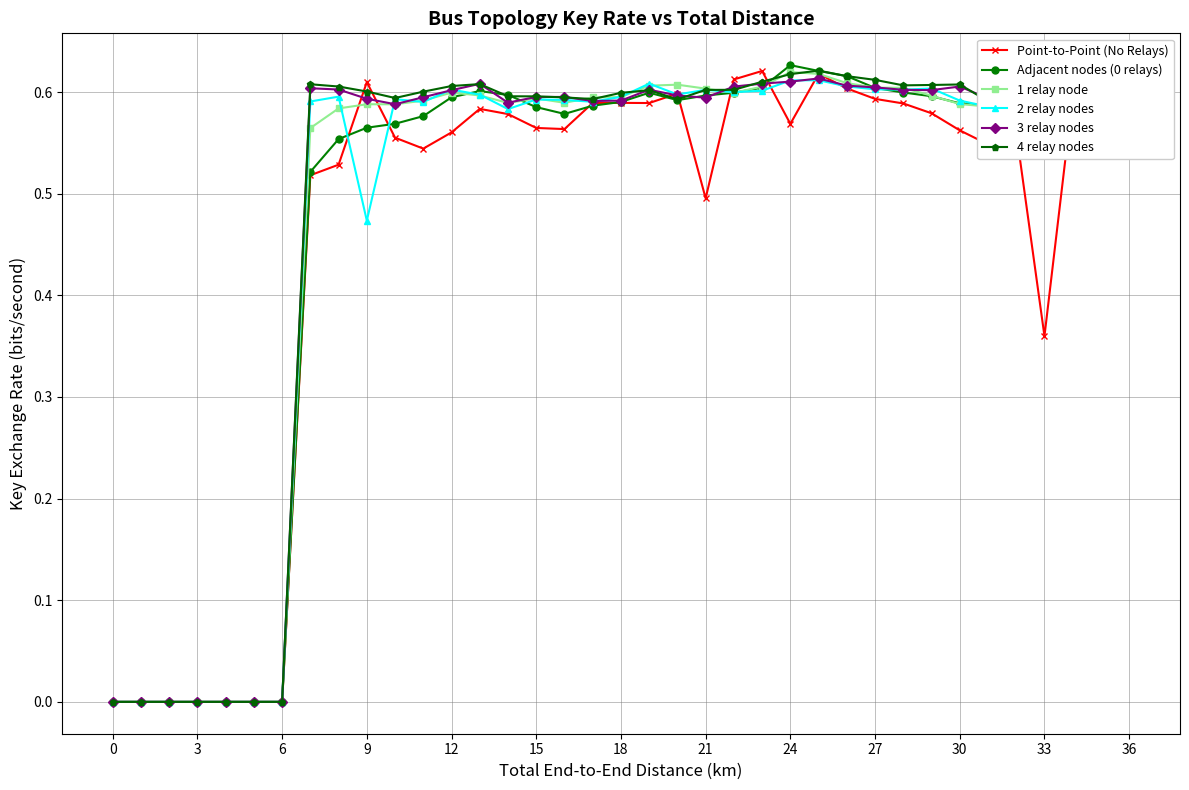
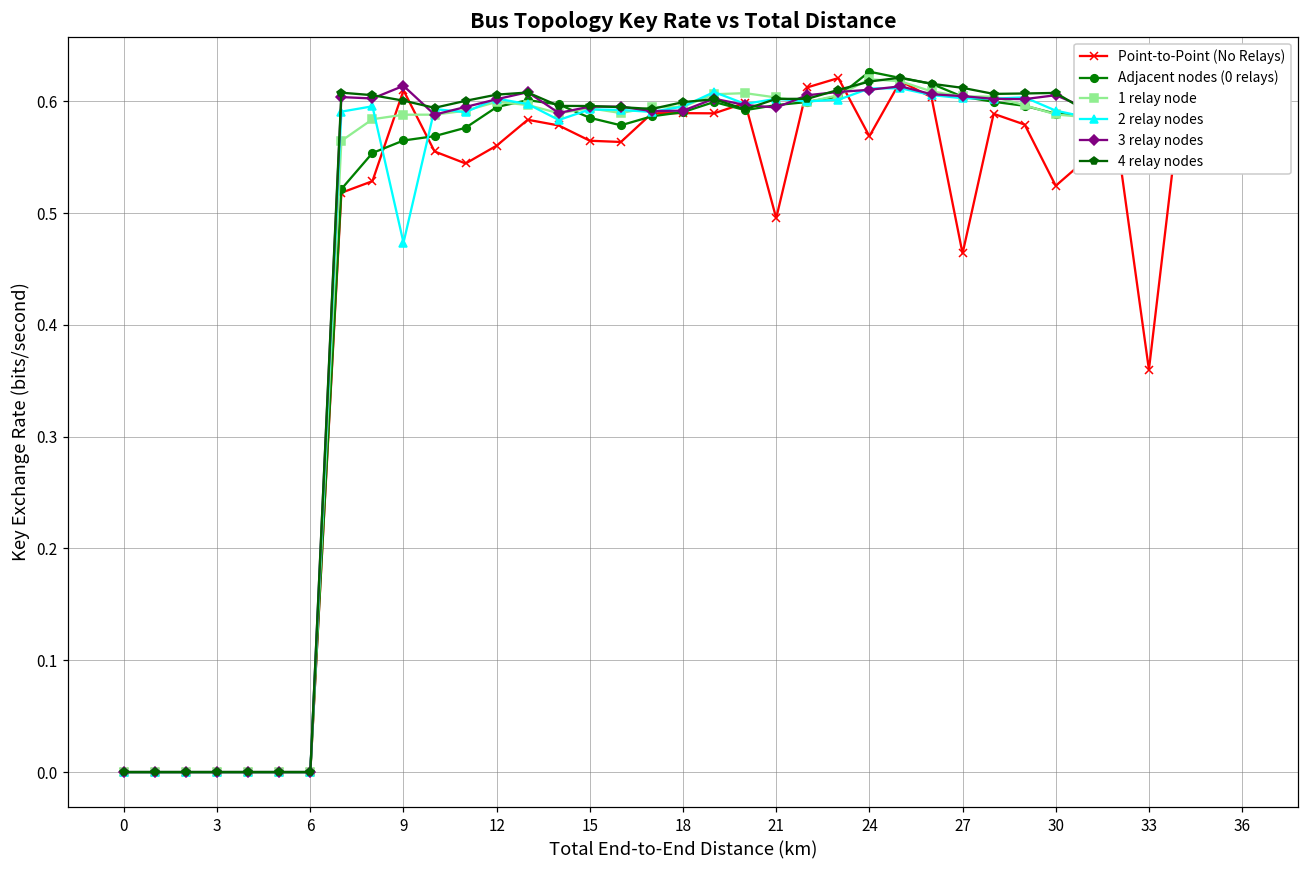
3 relay nodes, 9: 0.593 -> 0.614
Point-to-Point (No Relays), 27: 0.593 -> 0.464
Point-to-Point (No Relays), 30: 0.562 -> 0.524
